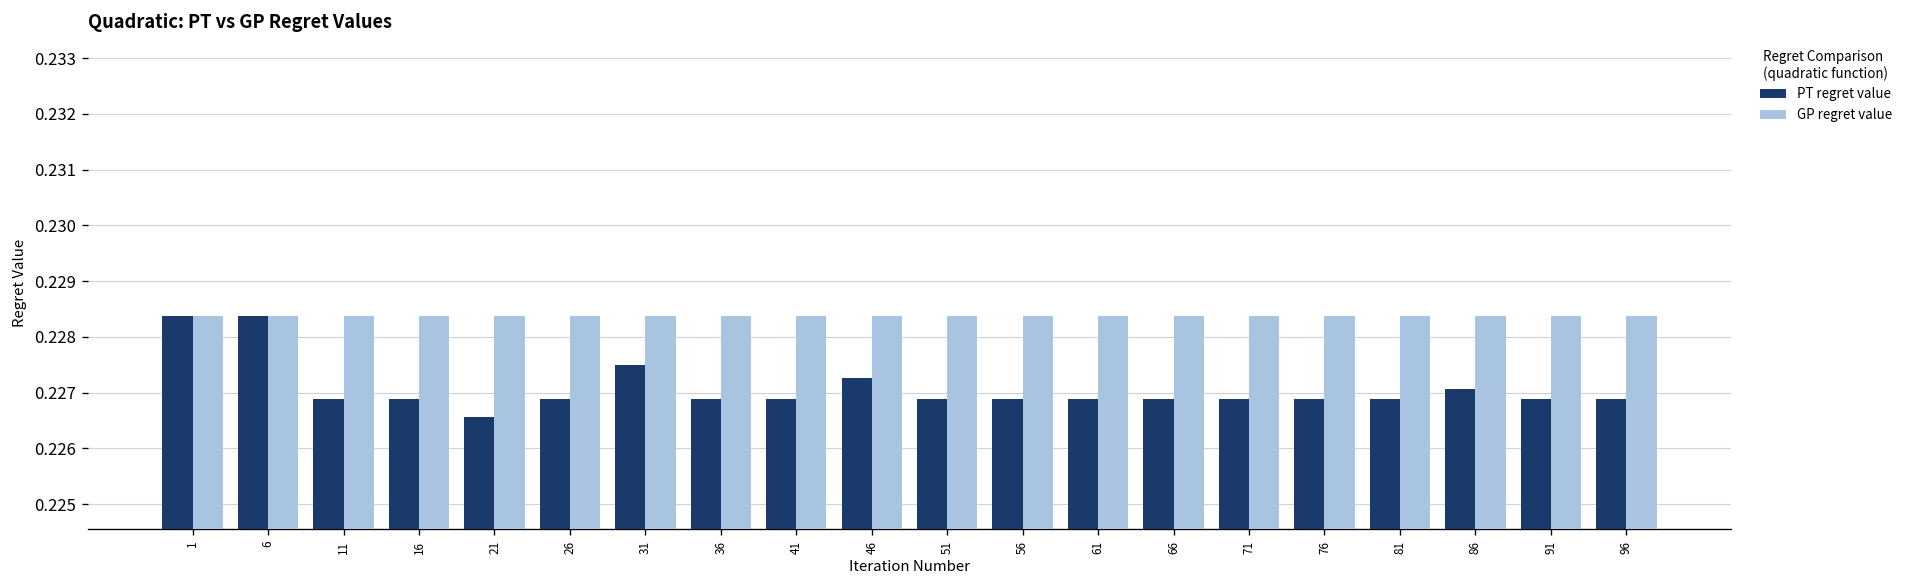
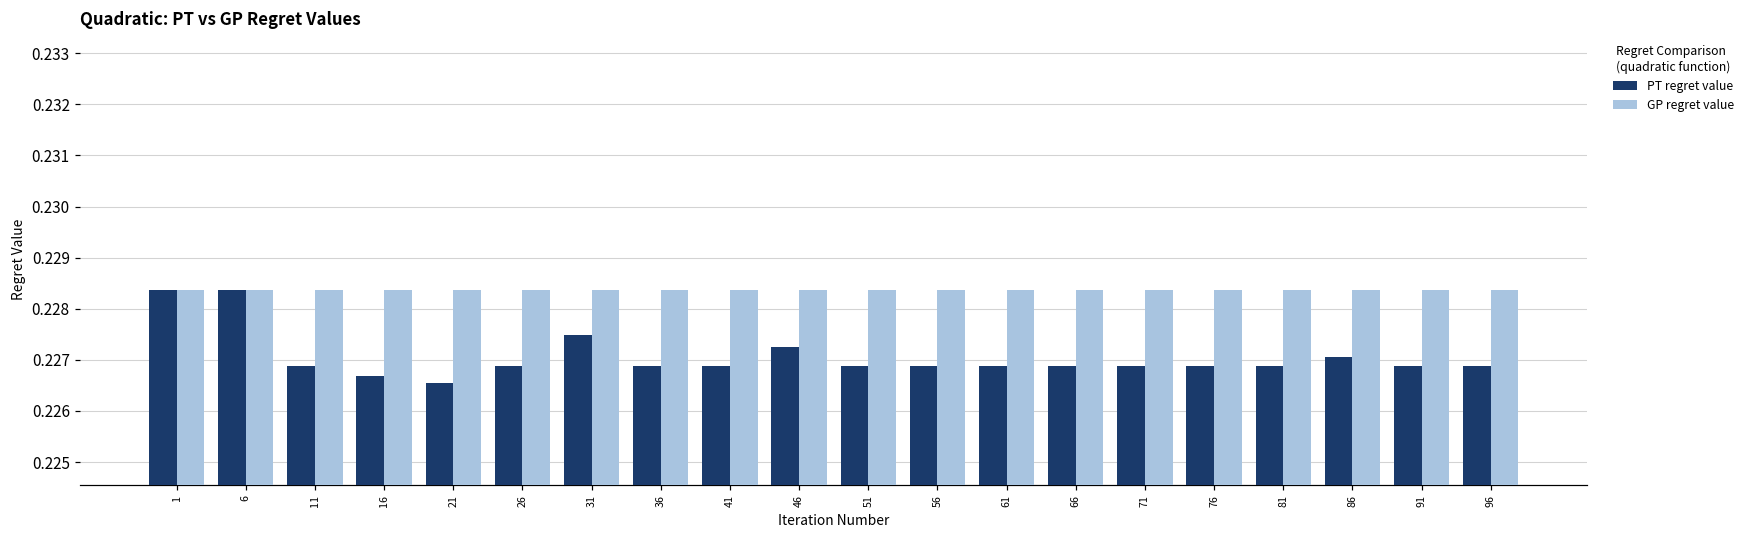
PT regret value, 16: 0.2269 -> 0.2267
